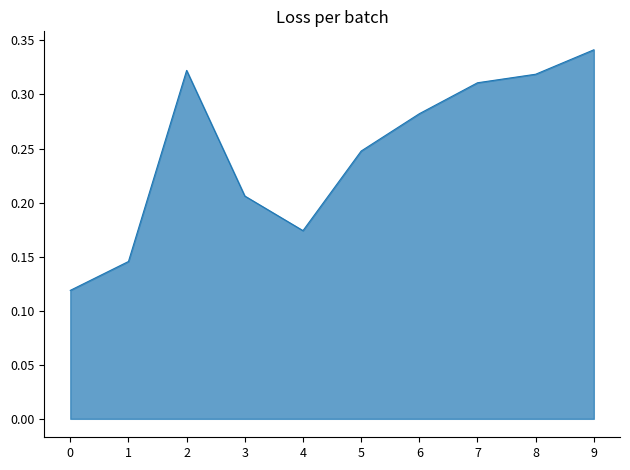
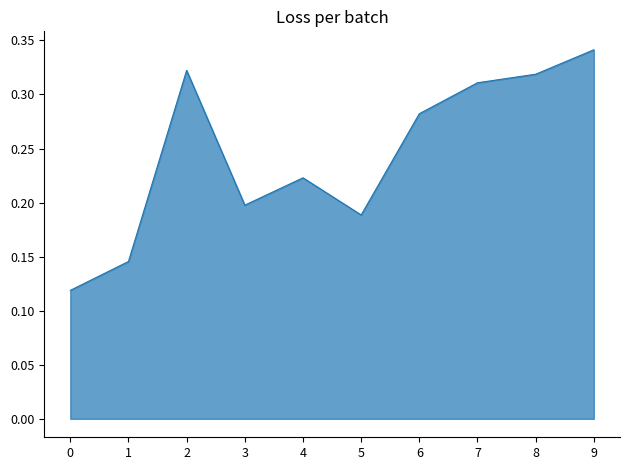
3: 0.206 -> 0.198
4: 0.174 -> 0.223
5: 0.248 -> 0.189
